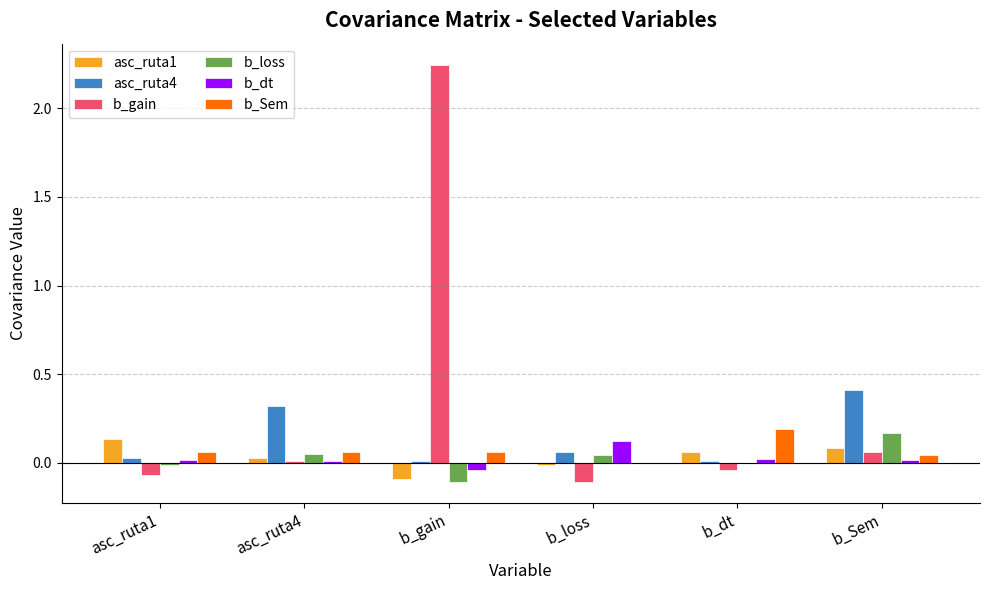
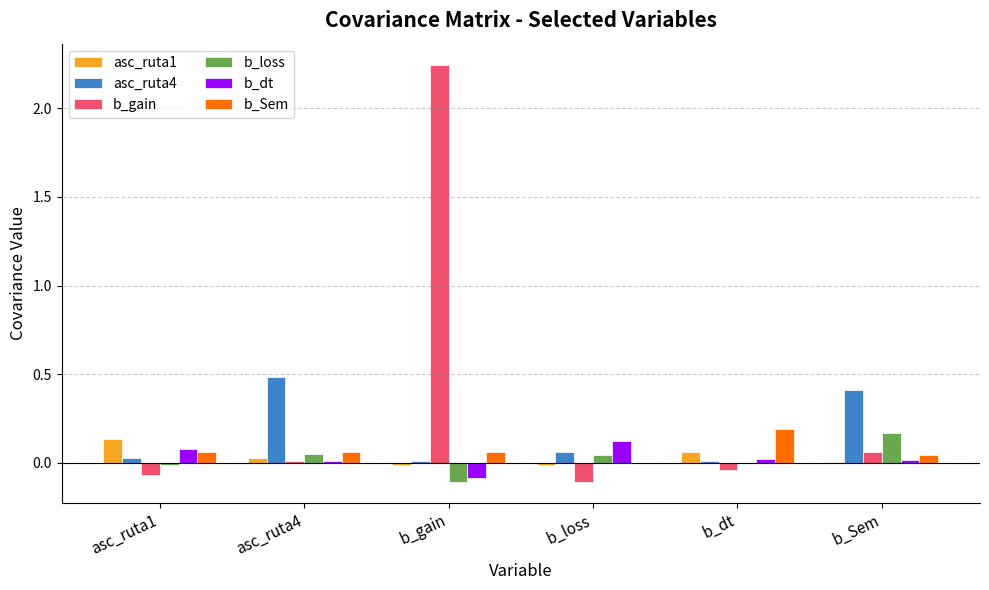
b_dt, asc_ruta1: 0.01 -> 0.08
asc_ruta4, asc_ruta4: 0.32 -> 0.48
asc_ruta1, b_gain: -0.09 -> -0.01
b_dt, b_gain: -0.04 -> -0.09
asc_ruta1, b_Sem: 0.09 -> 0.00
